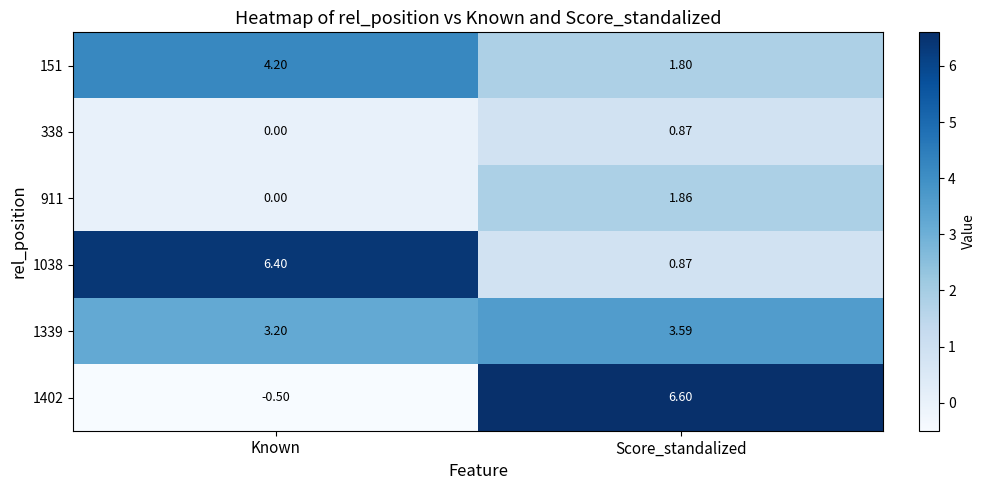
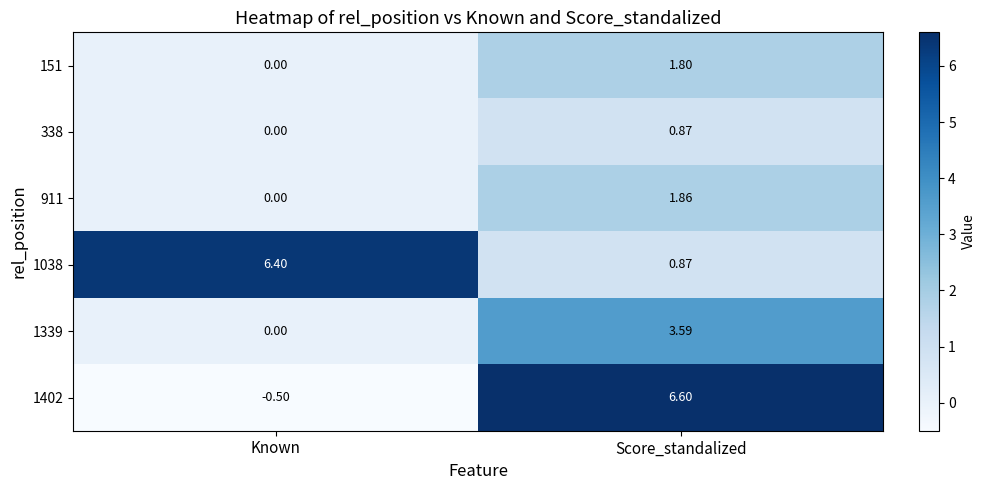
151, Known: 4.20 -> 0.00
1339, Known: 3.20 -> 0.00
